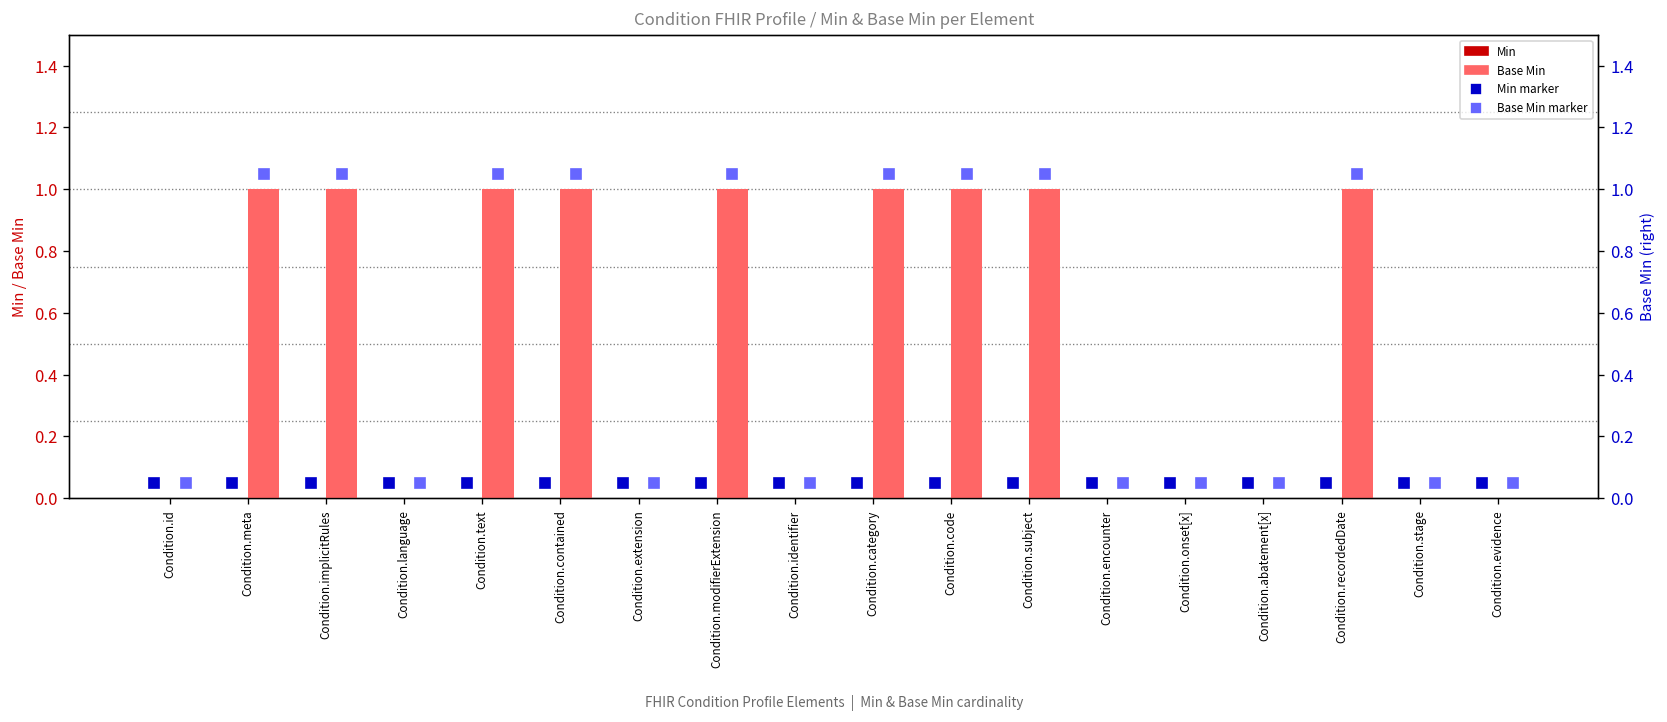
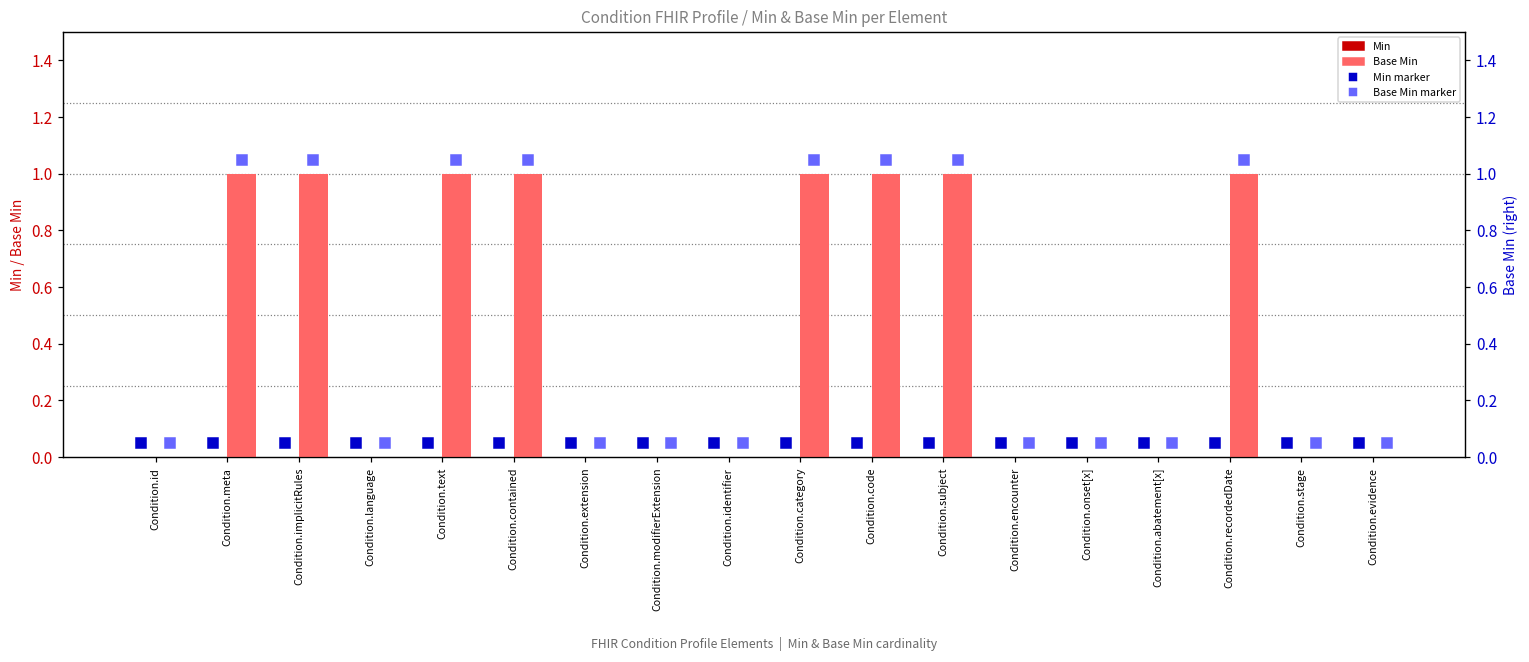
Base Min, Condition.modifierExtension: 1 -> 0
